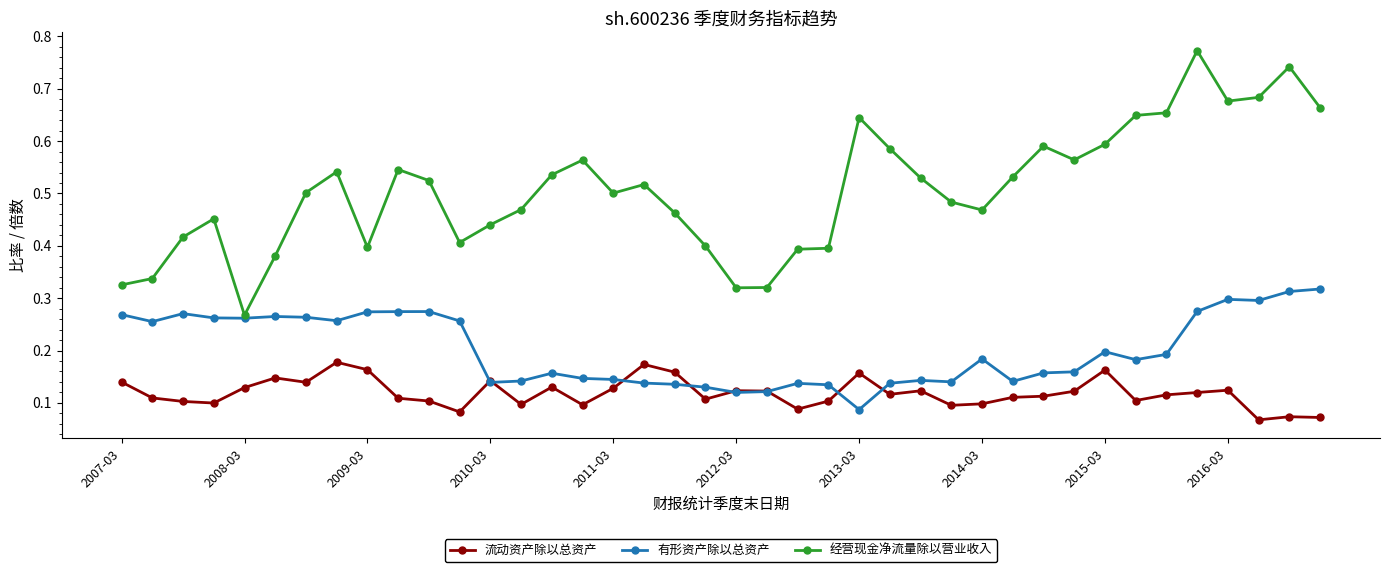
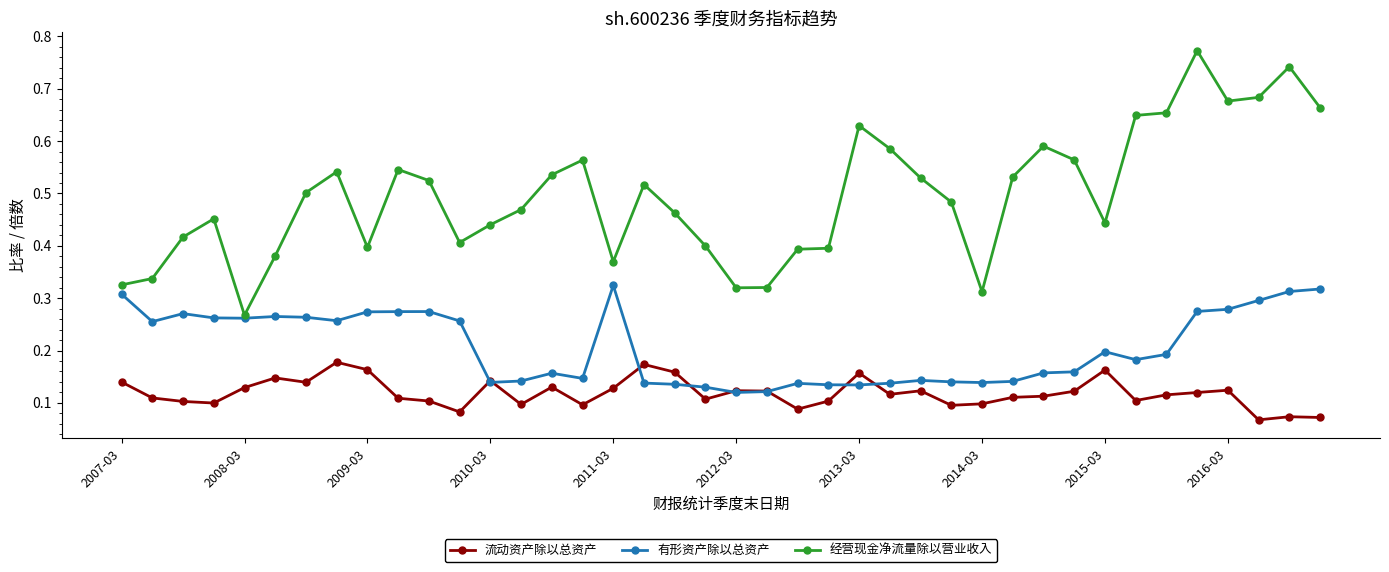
有形资产除以总资产, 2007-03: 0.27 -> 0.31
有形资产除以总资产, 2011-03: 0.14 -> 0.32
经营现金净流量除以营业收入, 2011-03: 0.50 -> 0.37
有形资产除以总资产, 2013-03: 0.09 -> 0.13
经营现金净流量除以营业收入, 2013-03: 0.65 -> 0.63
有形资产除以总资产, 2014-03: 0.18 -> 0.14
经营现金净流量除以营业收入, 2014-03: 0.47 -> 0.31
经营现金净流量除以营业收入, 2015-03: 0.59 -> 0.44
有形资产除以总资产, 2016-03: 0.30 -> 0.28
